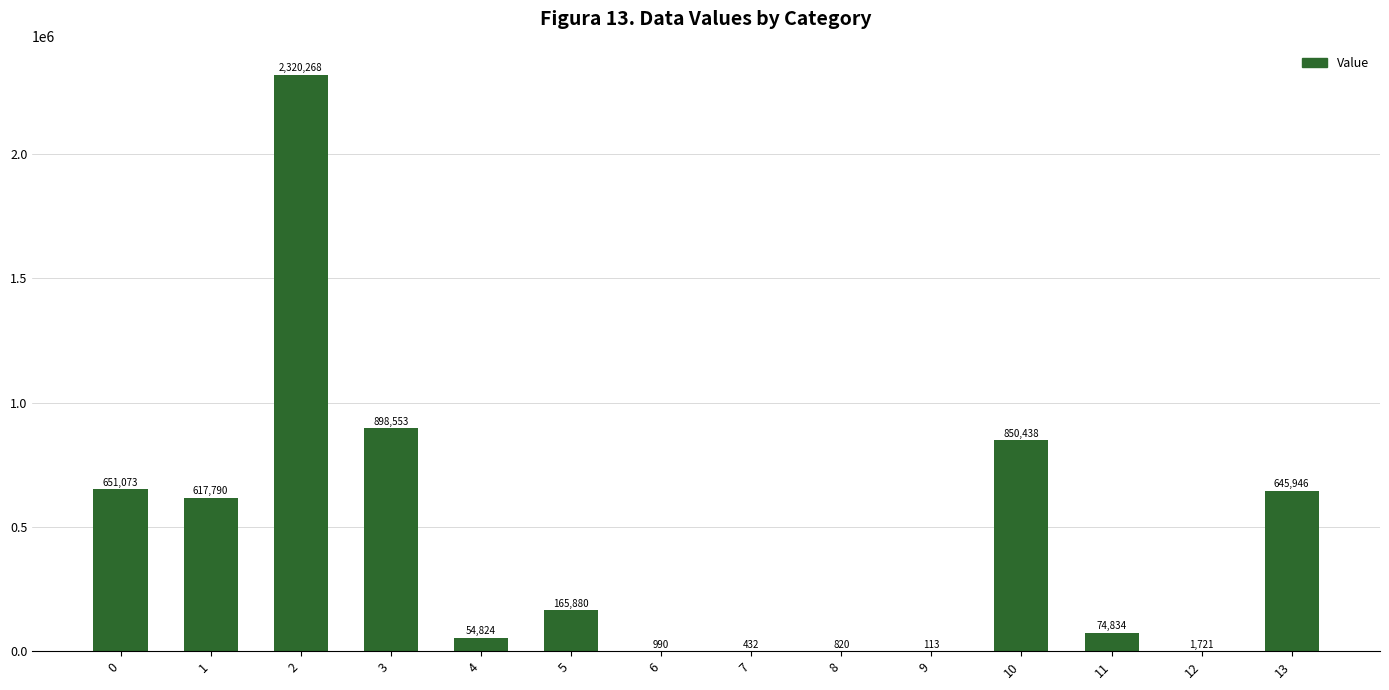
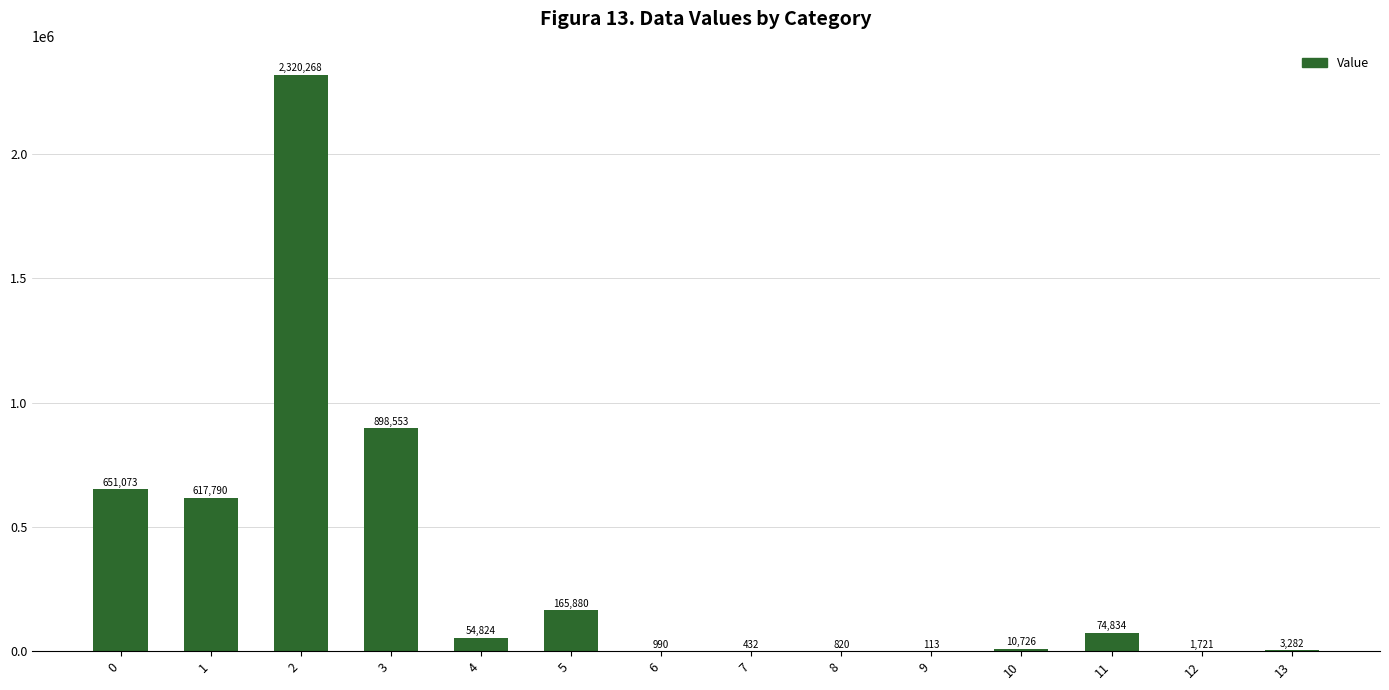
10: 850,438 -> 10,726
13: 645,946 -> 3,282
